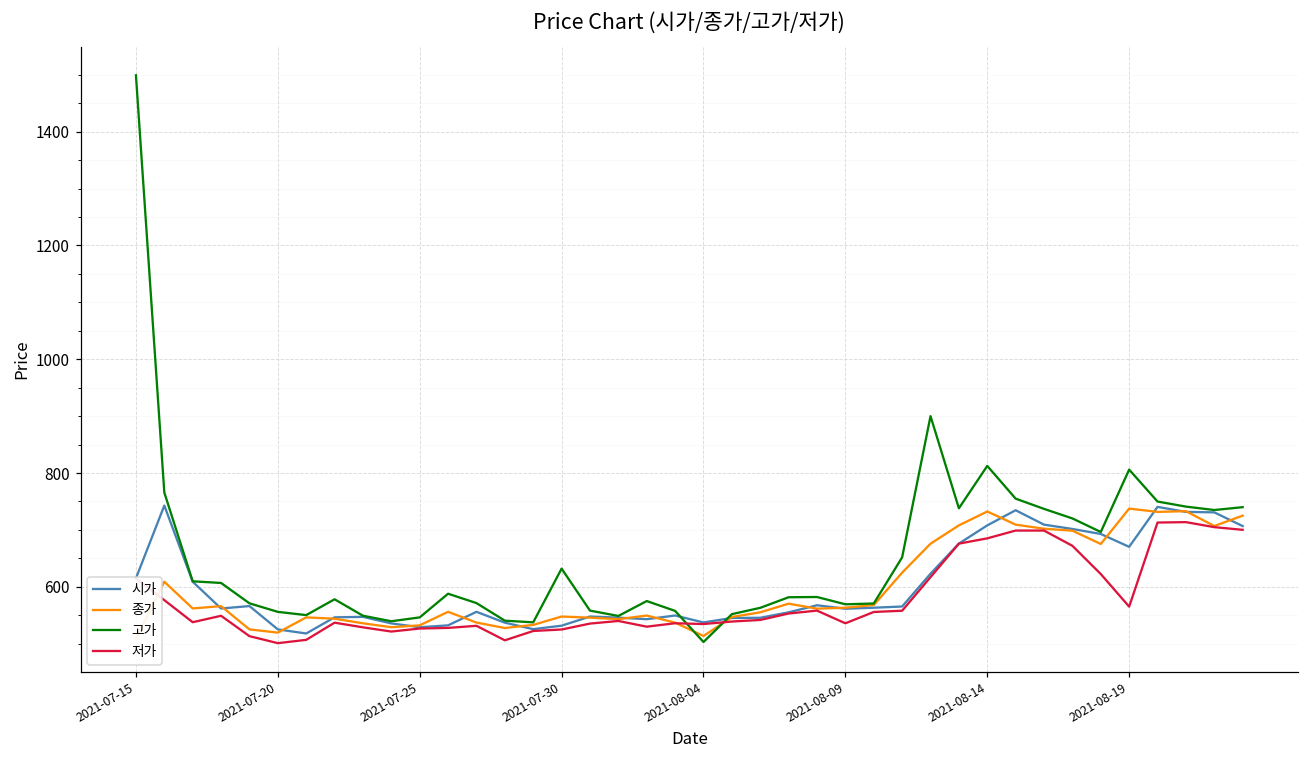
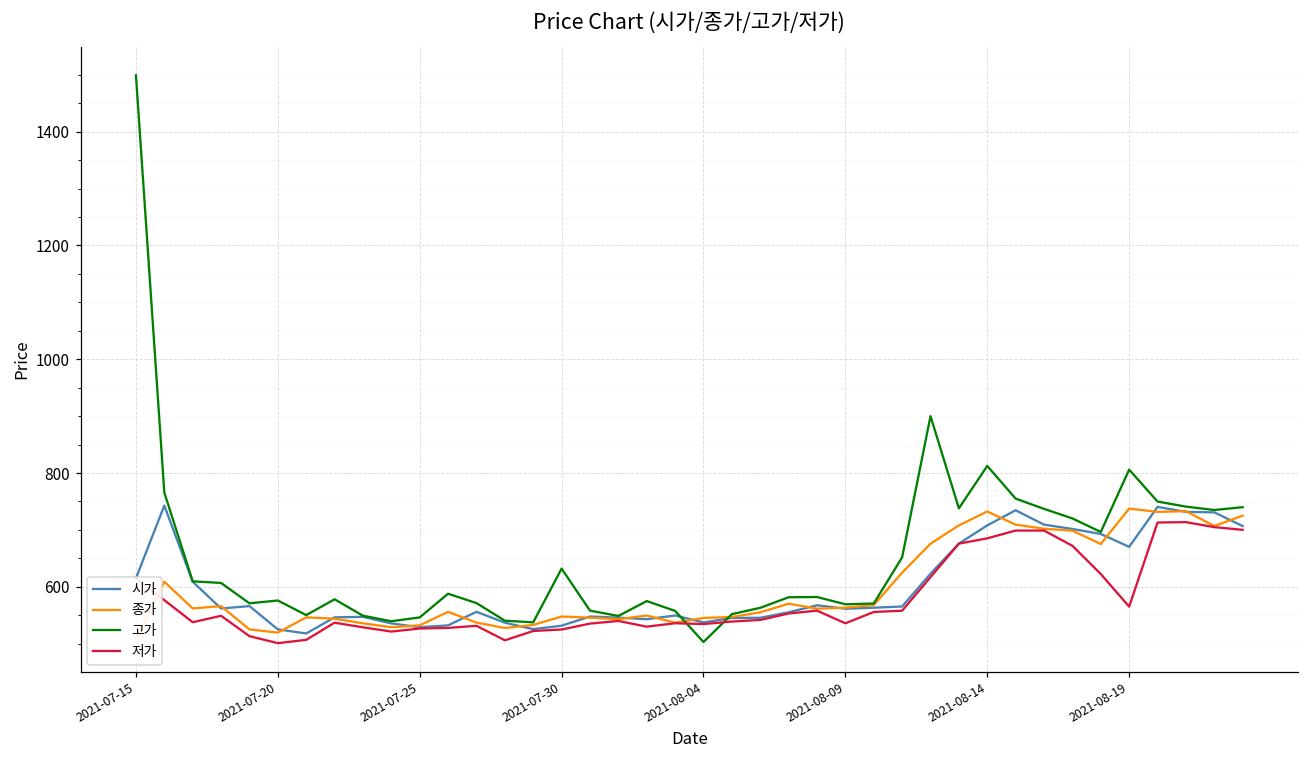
고가, 2021-07-20: 560 -> 580
종가, 2021-08-04: 510 -> 550
